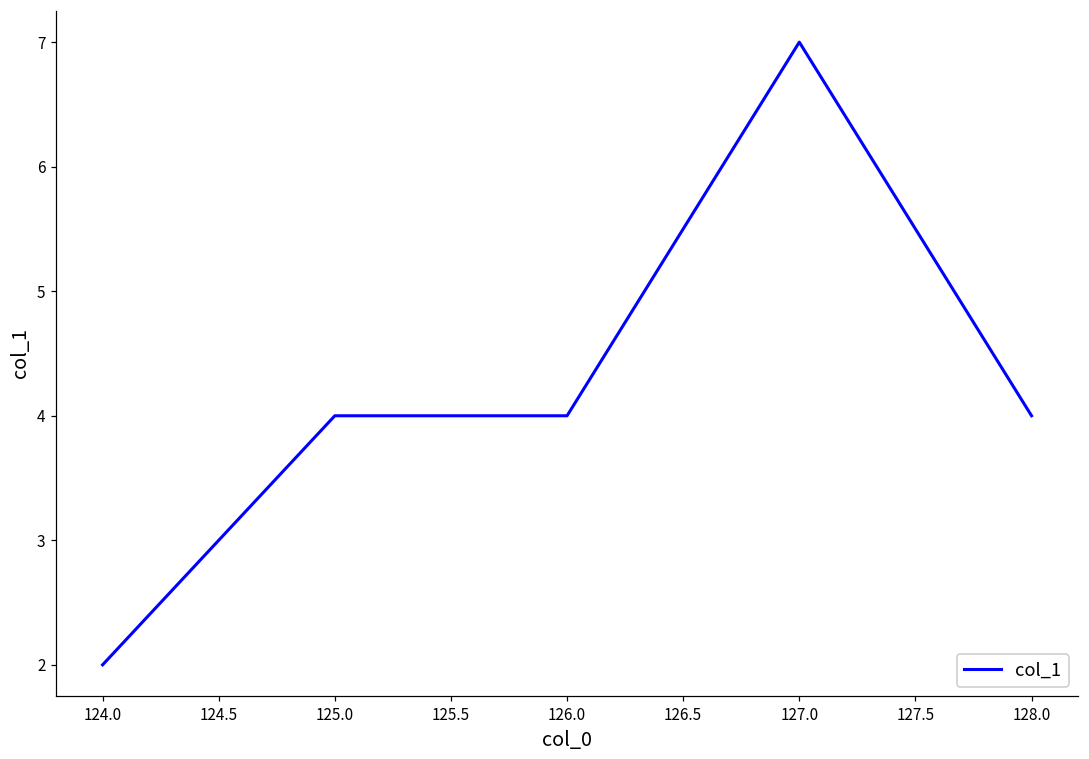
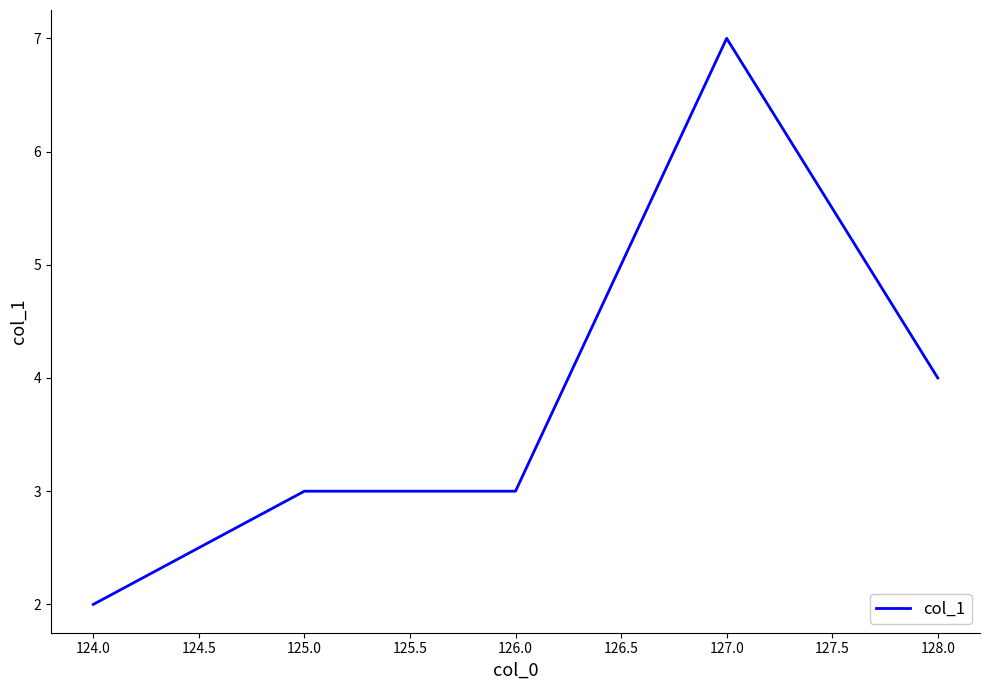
125.0: 4 -> 3
126.0: 4 -> 3
